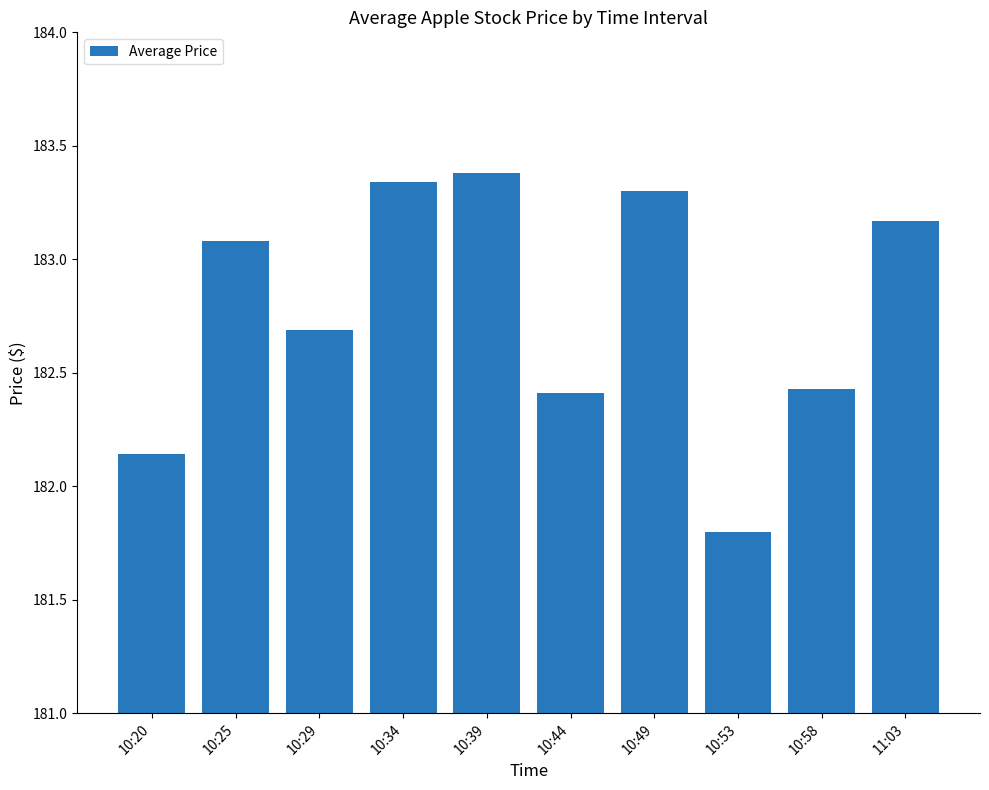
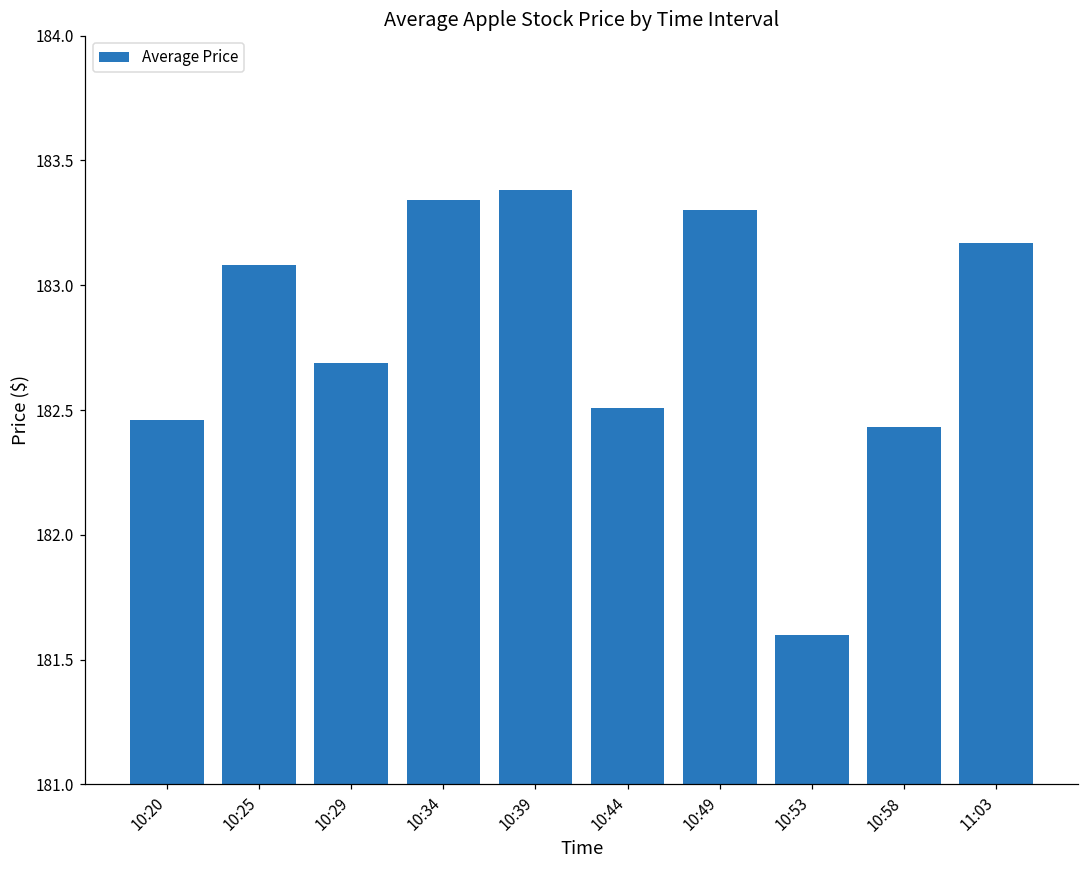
10:20: 182.14 -> 182.46
10:44: 182.41 -> 182.51
10:53: 181.8 -> 181.6
